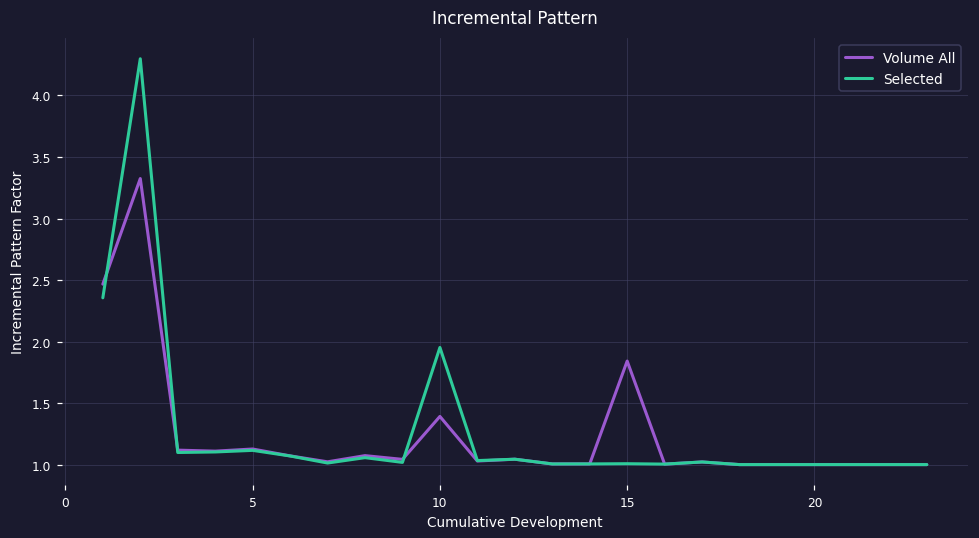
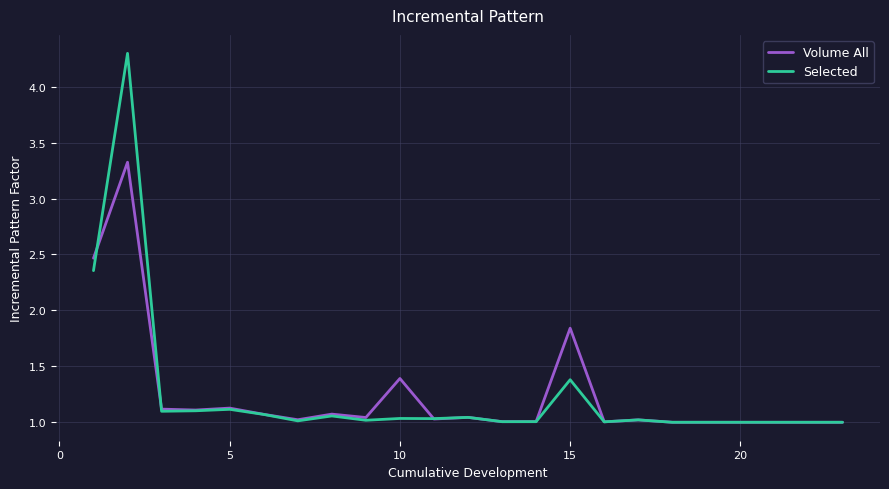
Selected, 10: 1.95 -> 1.03
Selected, 15: 1.01 -> 1.38
